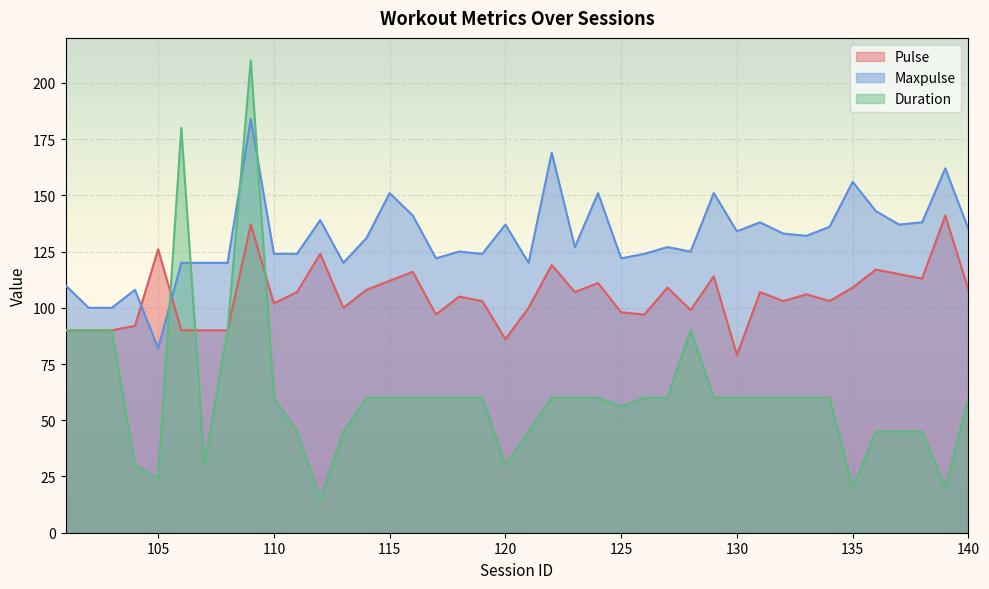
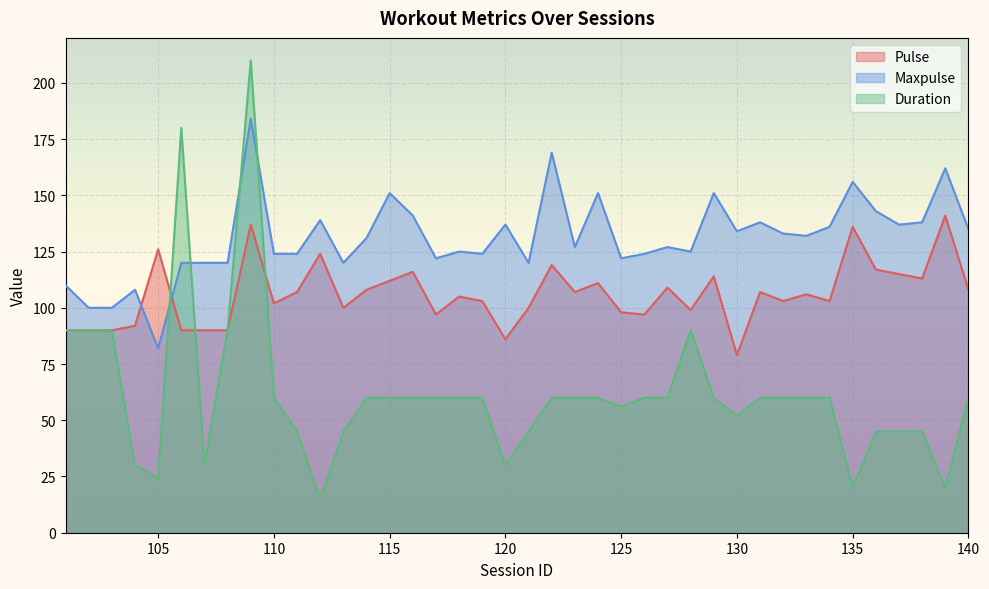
Duration, 130: 60 -> 52
Pulse, 135: 109 -> 136
